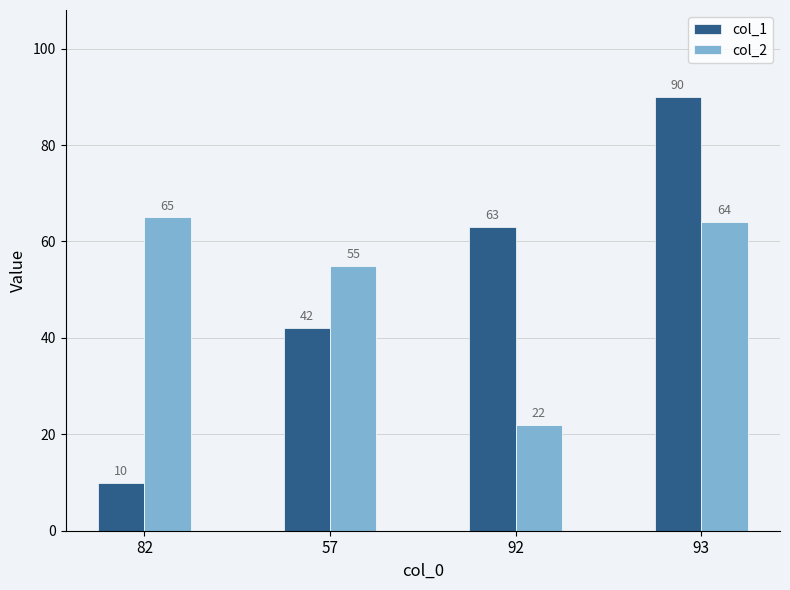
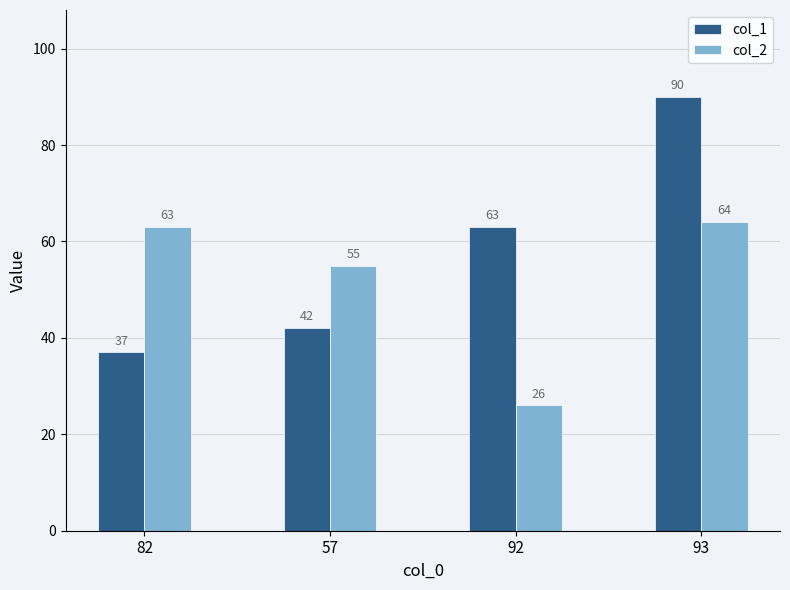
col_1, 82: 10 -> 37
col_2, 82: 65 -> 63
col_2, 92: 22 -> 26
